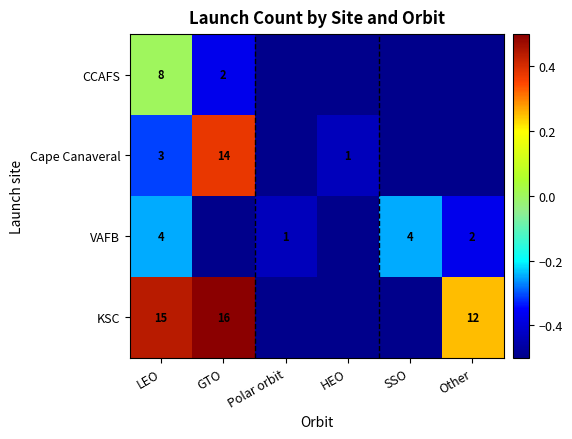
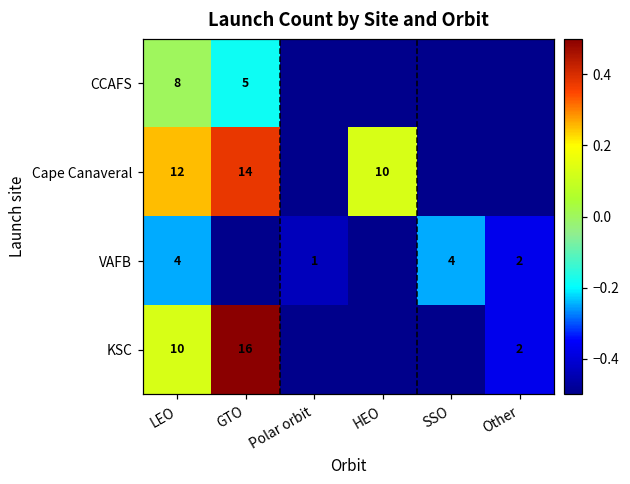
CCAFS, GTO: 2 -> 5
Cape Canaveral, LEO: 3 -> 12
Cape Canaveral, HEO: 1 -> 10
KSC, LEO: 15 -> 10
KSC, Other: 12 -> 2
